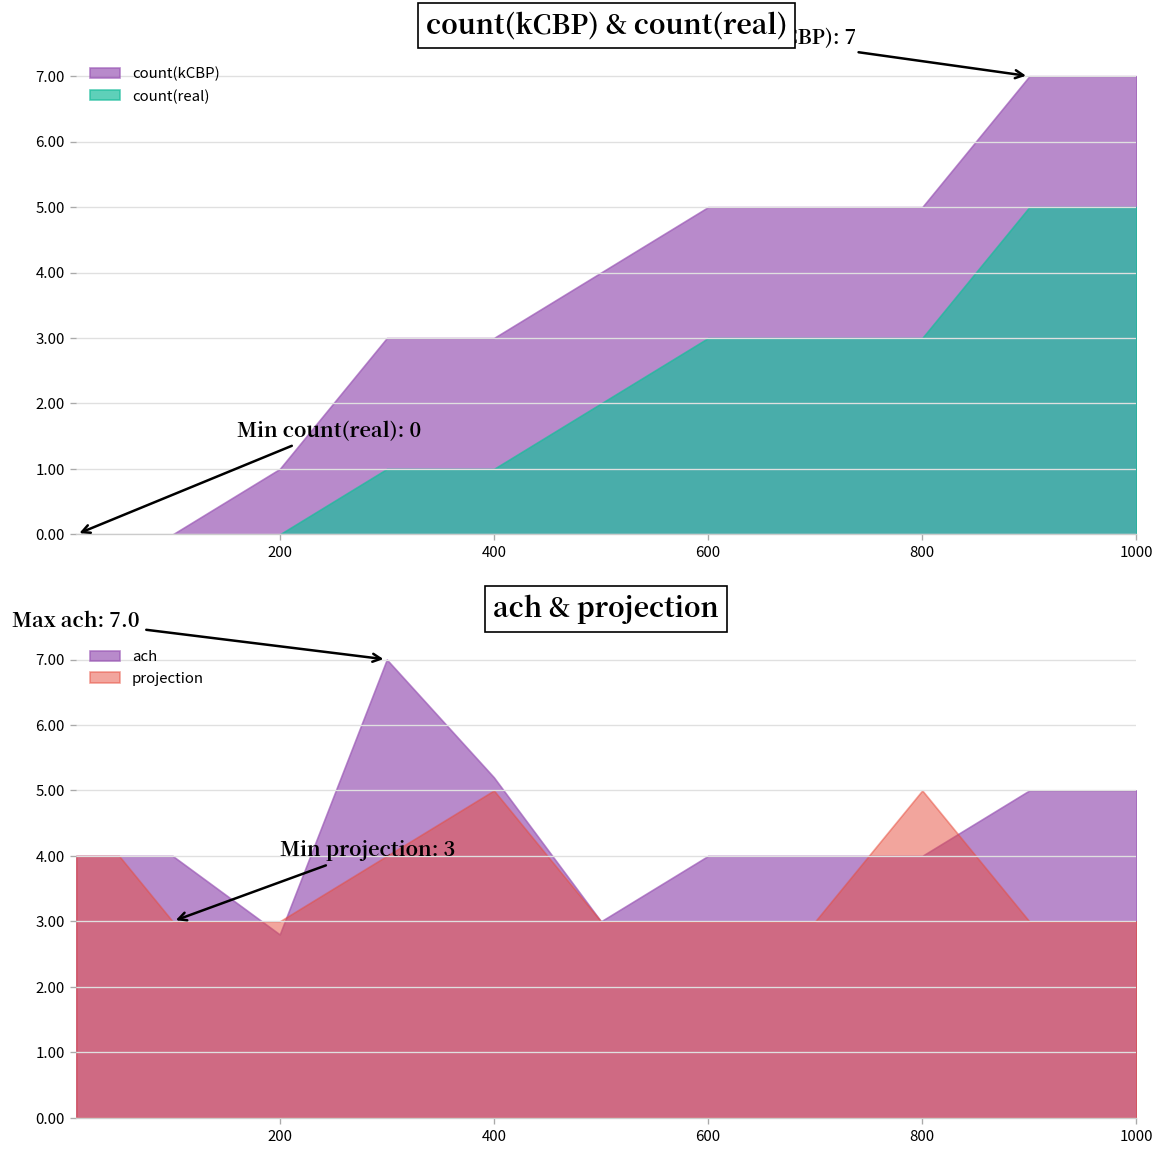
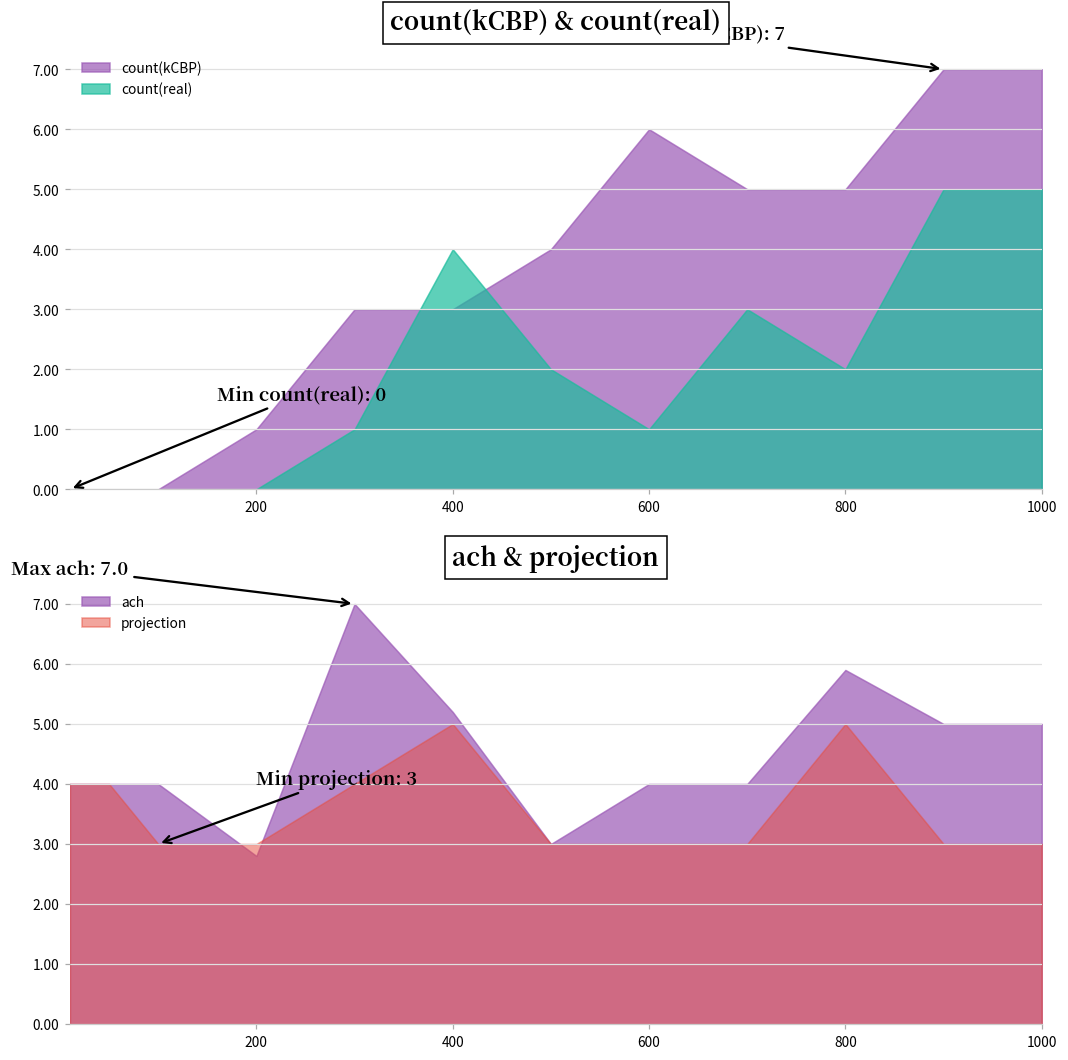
count(kCBP) & count(real), count(real), 400: 1 -> 4
count(kCBP) & count(real), count(kCBP), 600: 5 -> 6
count(kCBP) & count(real), count(real), 600: 3 -> 1
count(kCBP) & count(real), count(real), 800: 3 -> 2
ach & projection, ach, 800: 4.0 -> 5.9
